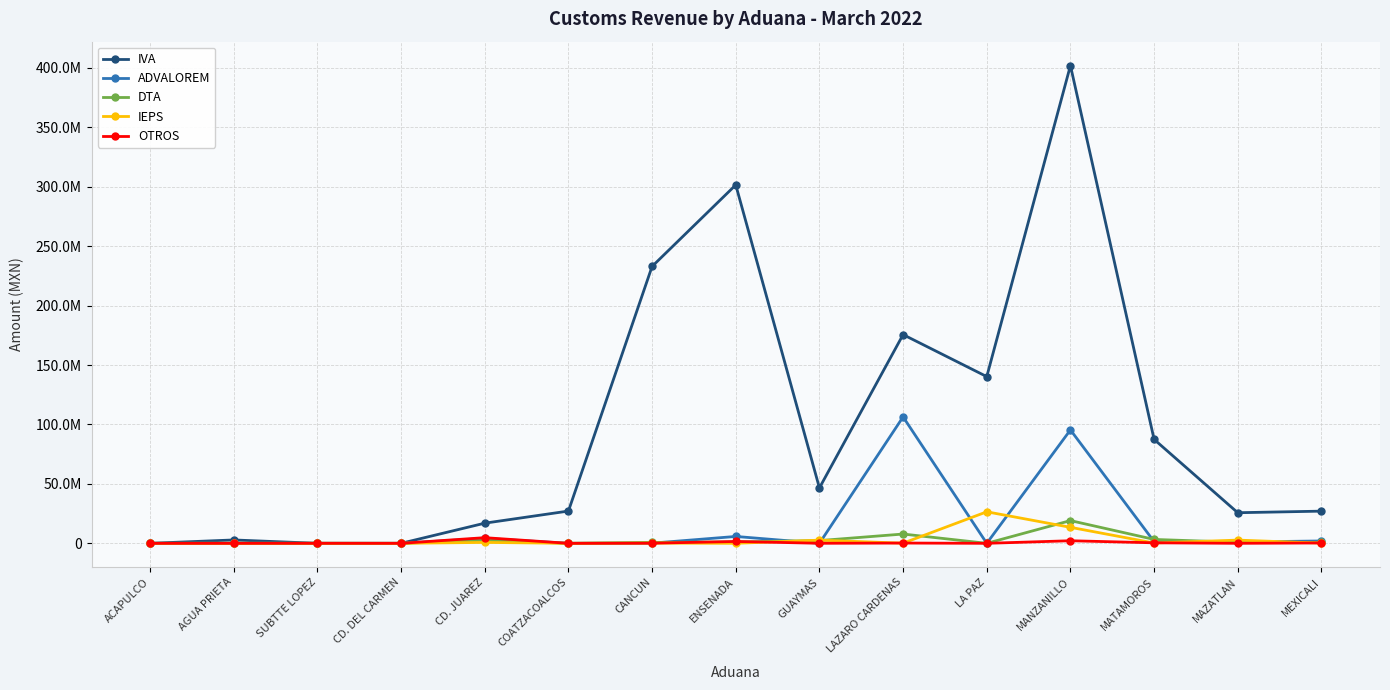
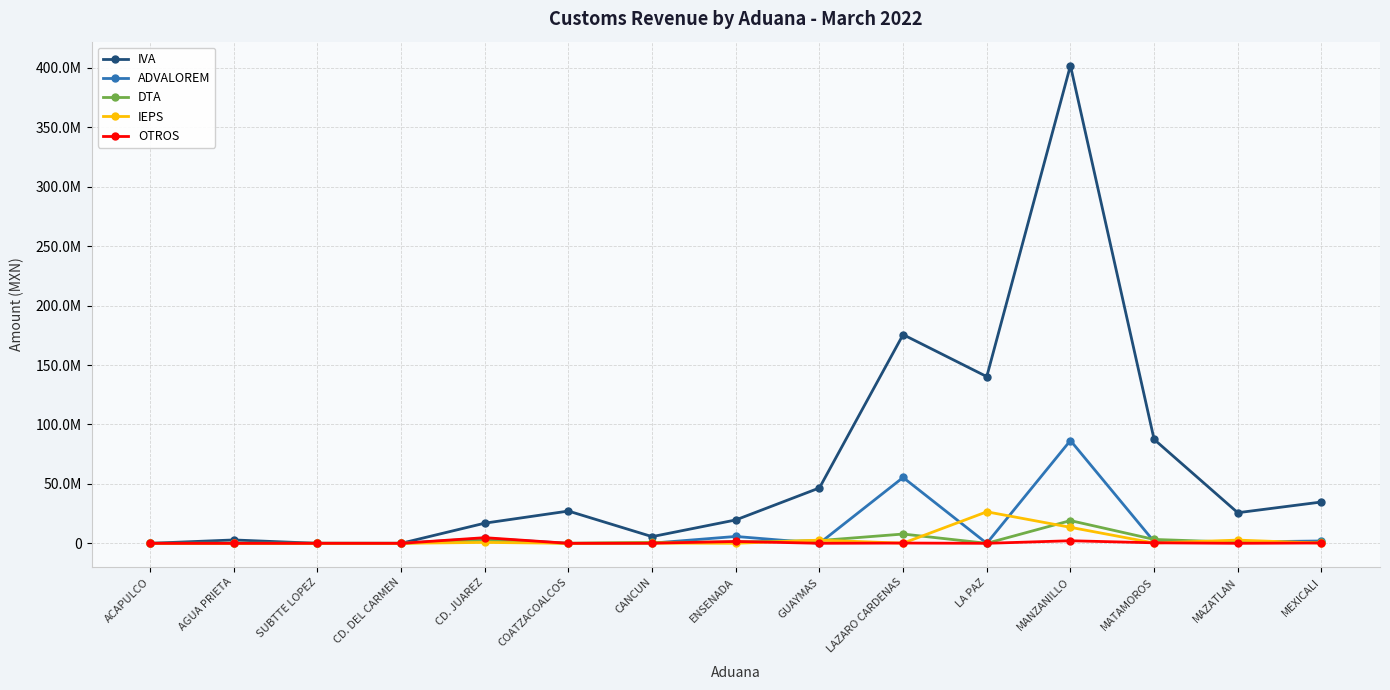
IVA, CANCUN: 233000000 -> 6000000
IVA, ENSENADA: 302000000 -> 20000000
ADVALOREM, LAZARO CARDENAS: 106000000 -> 55000000
ADVALOREM, MANZANILLO: 95000000 -> 87000000
IVA, MEXICALI: 27000000 -> 35000000
